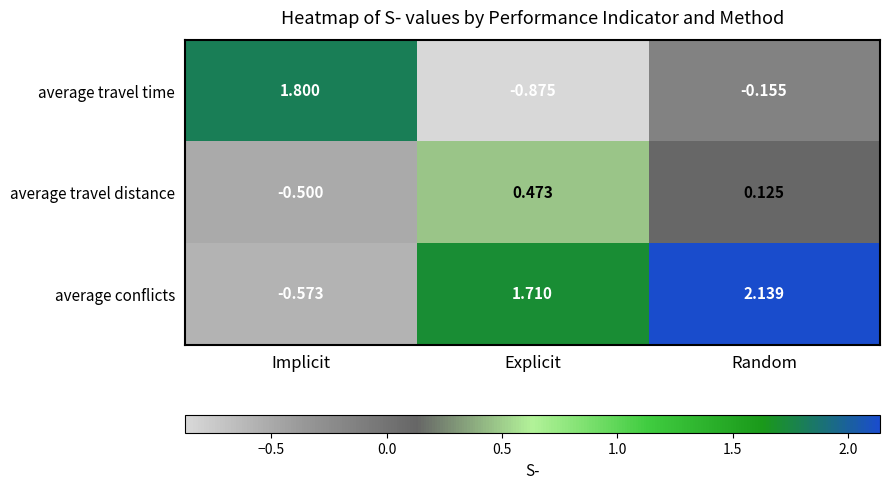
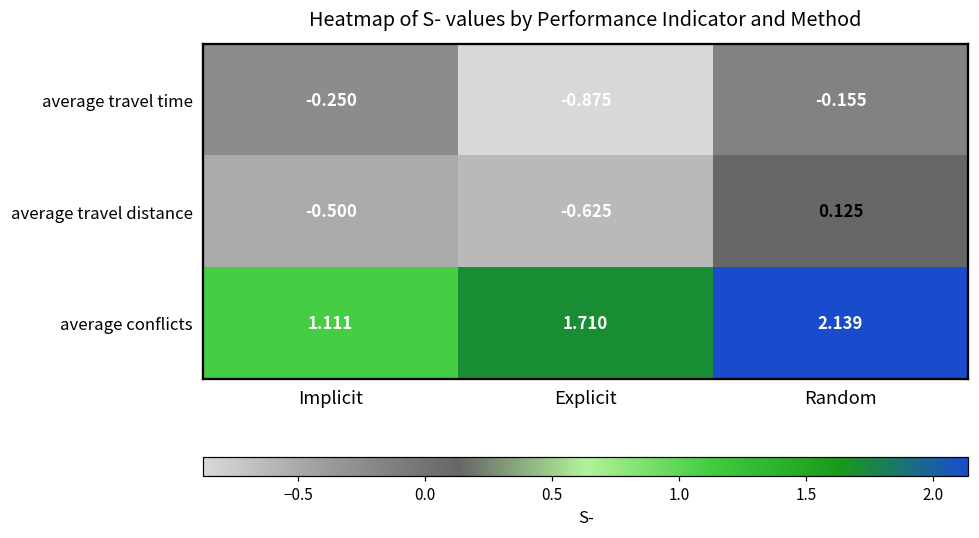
average travel time, Implicit: 1.800 -> -0.250
average travel distance, Explicit: 0.473 -> -0.625
average conflicts, Implicit: -0.573 -> 1.111
